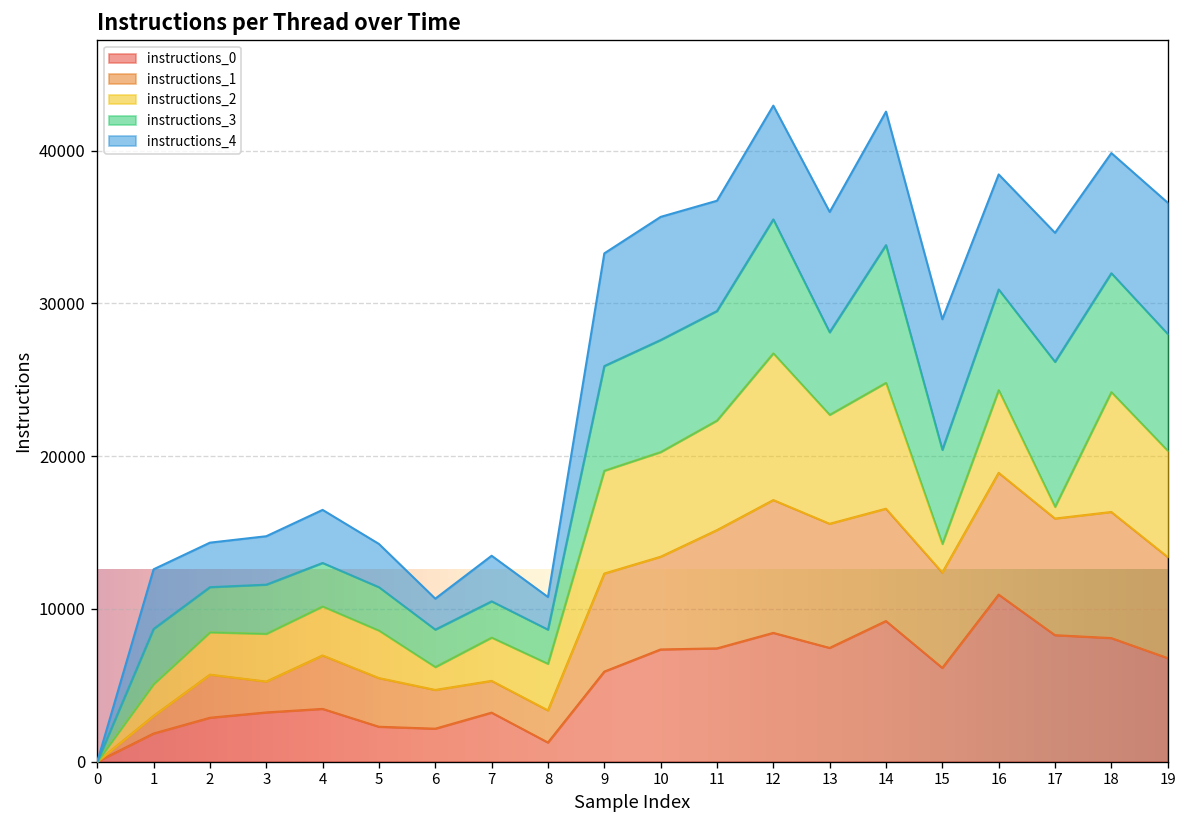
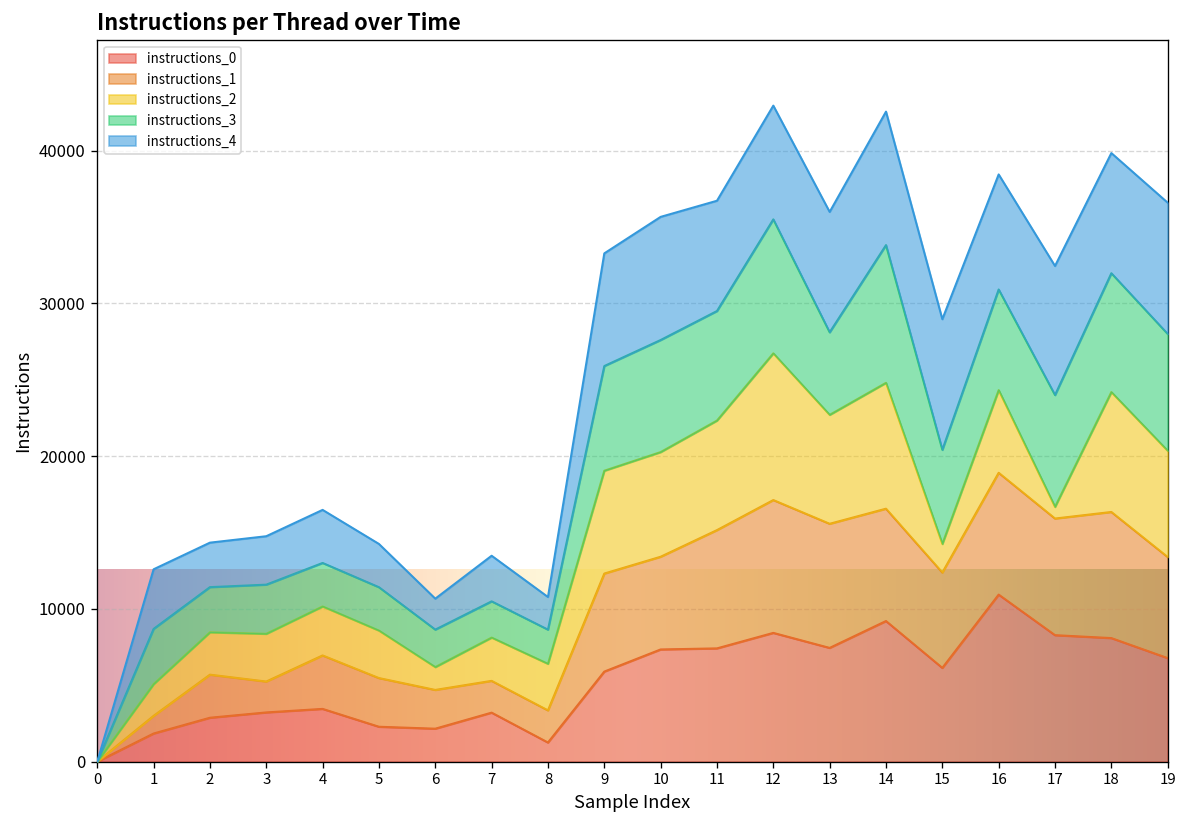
instructions_3, 17: 9500 -> 7300
